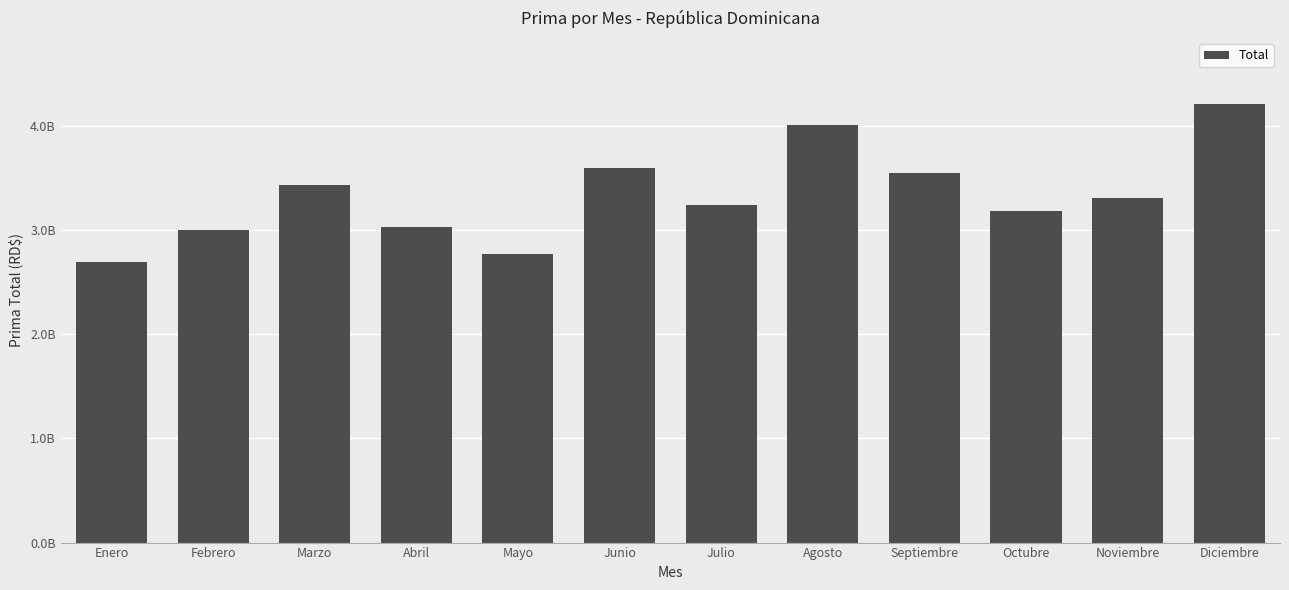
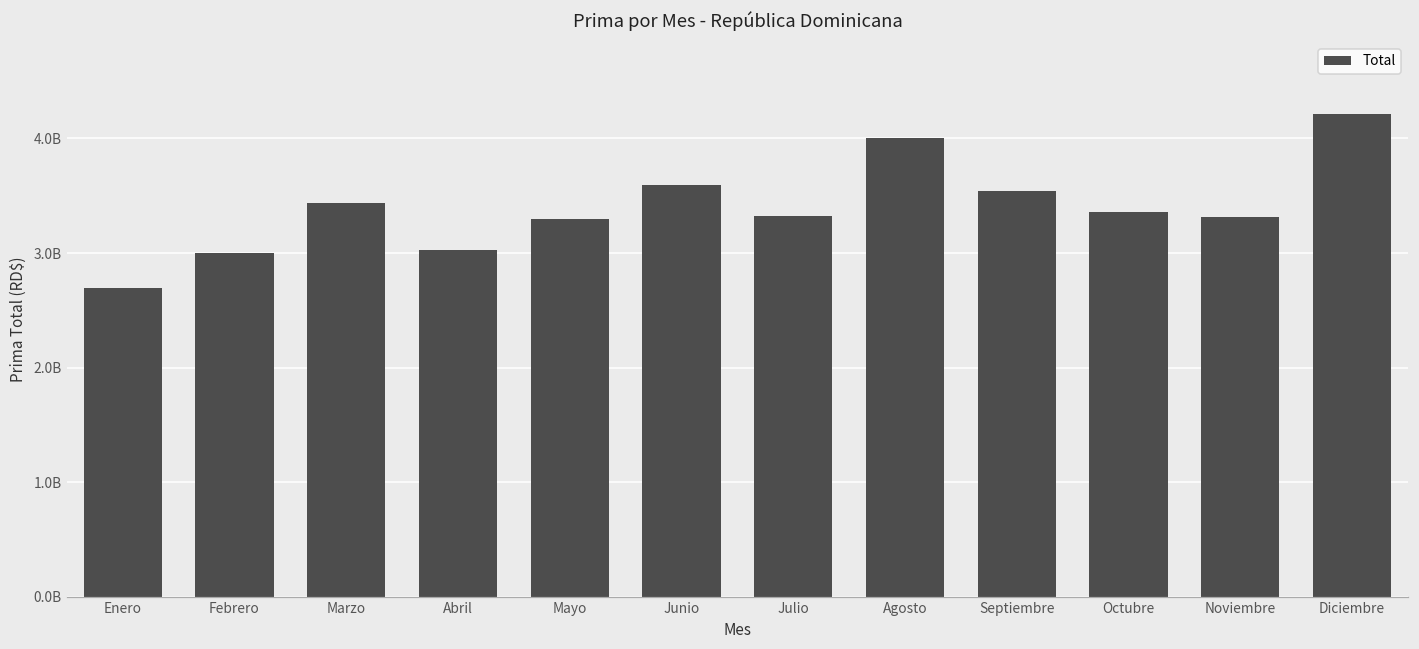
Mayo: 2770000000 -> 3300000000
Julio: 3240000000 -> 3320000000
Octubre: 3180000000 -> 3360000000
